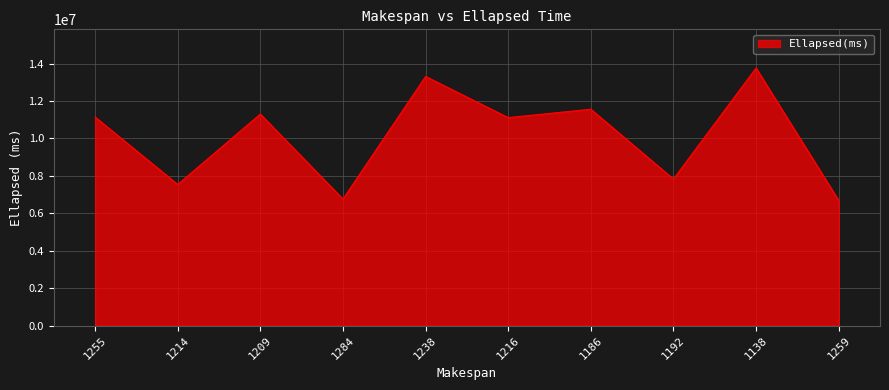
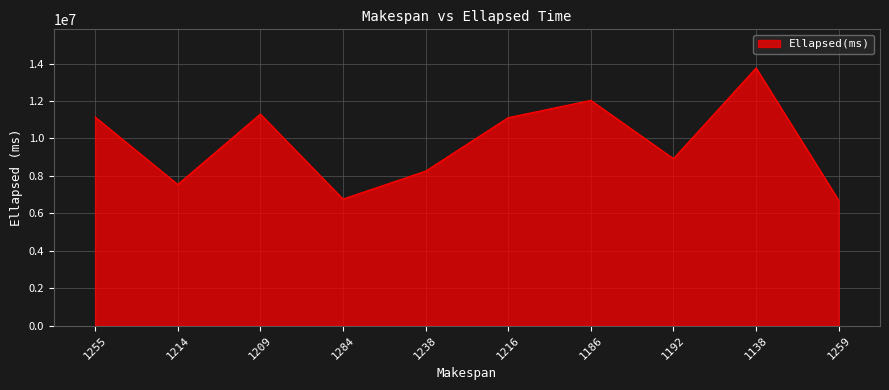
1238: 13300000 -> 8300000
1186: 11600000 -> 12000000
1192: 7800000 -> 8900000
